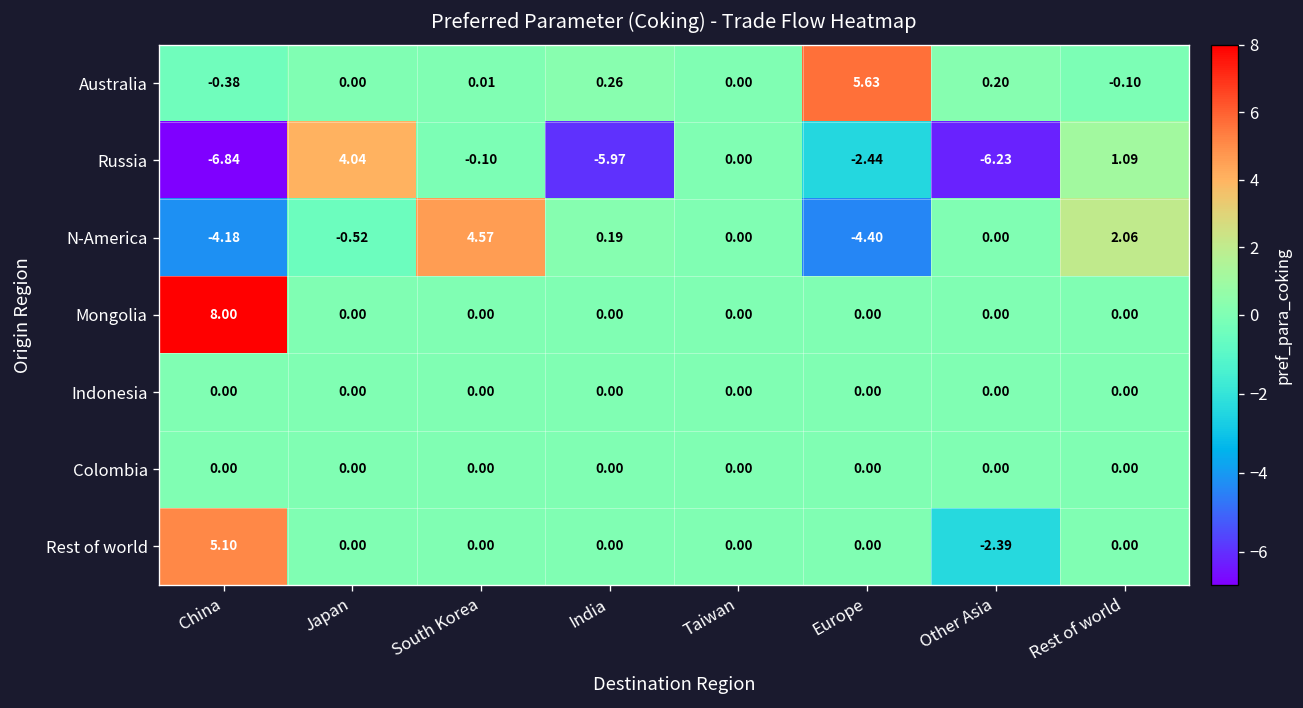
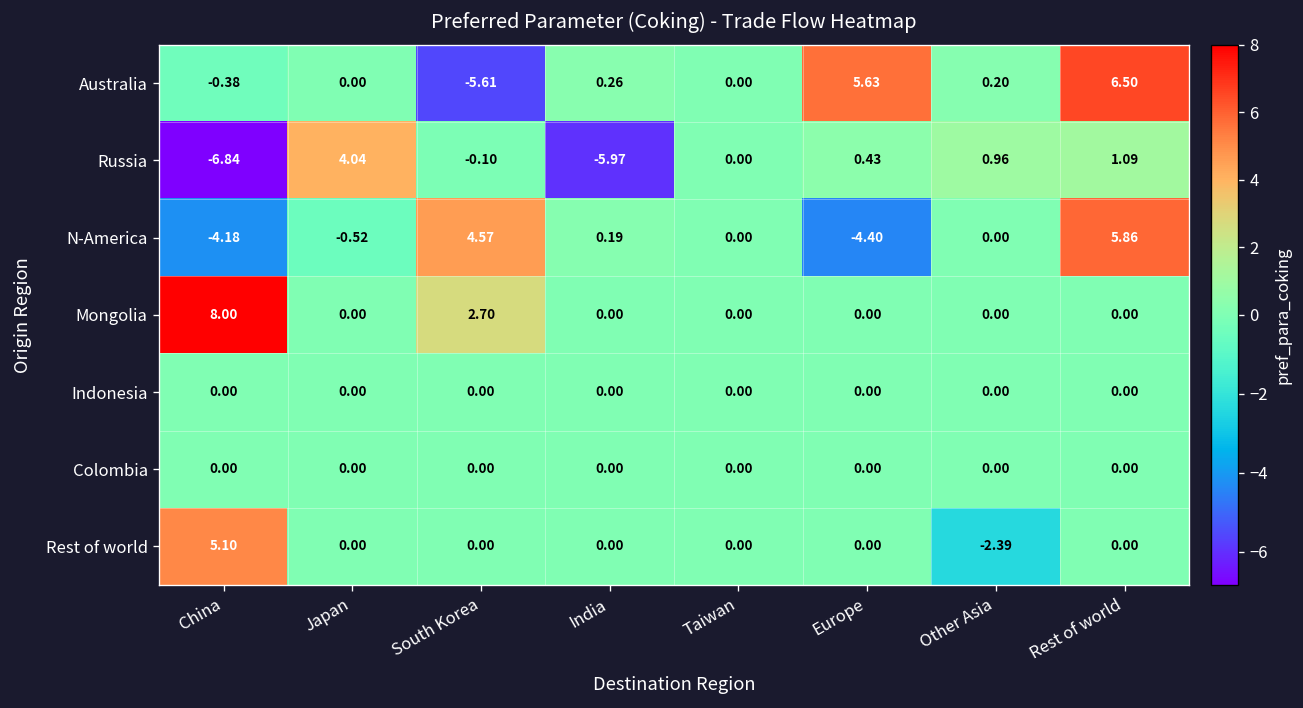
Australia, South Korea: 0.01 -> -5.61
Australia, Rest of world: -0.10 -> 6.50
Russia, Europe: -2.44 -> 0.43
Russia, Other Asia: -6.23 -> 0.96
N-America, Rest of world: 2.06 -> 5.86
Mongolia, South Korea: 0.00 -> 2.70
